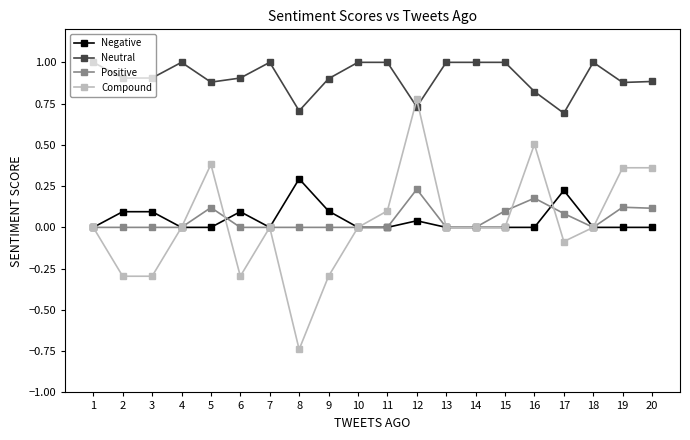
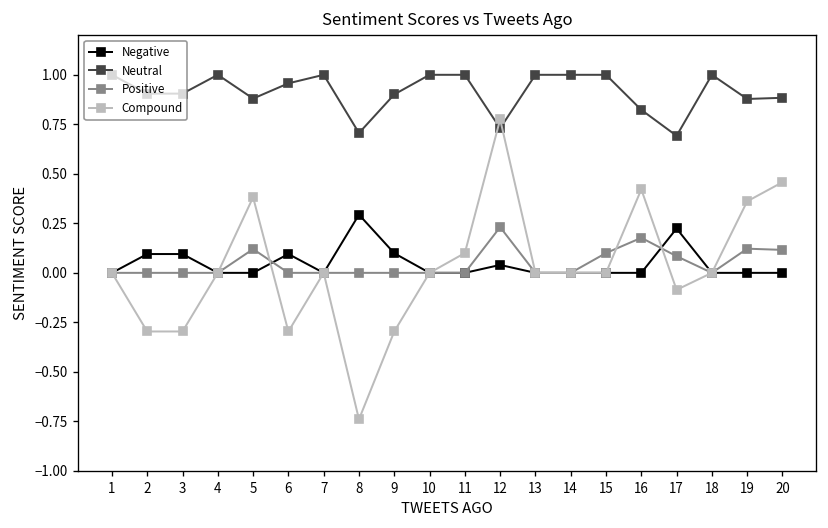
Neutral, 6: 0.91 -> 0.96
Compound, 16: 0.50 -> 0.42
Compound, 20: 0.36 -> 0.46
